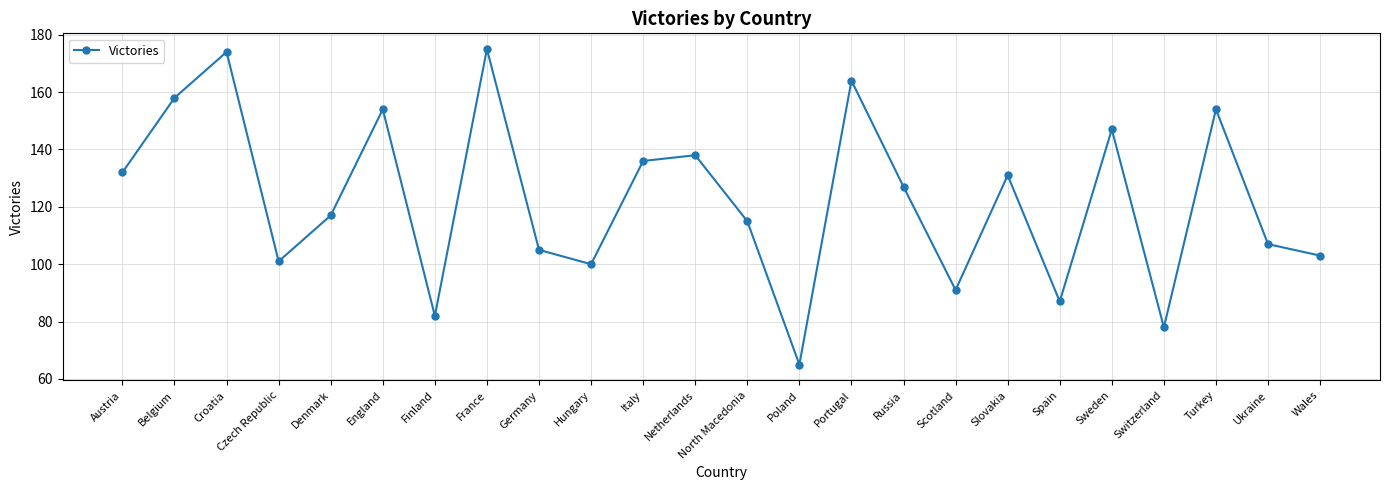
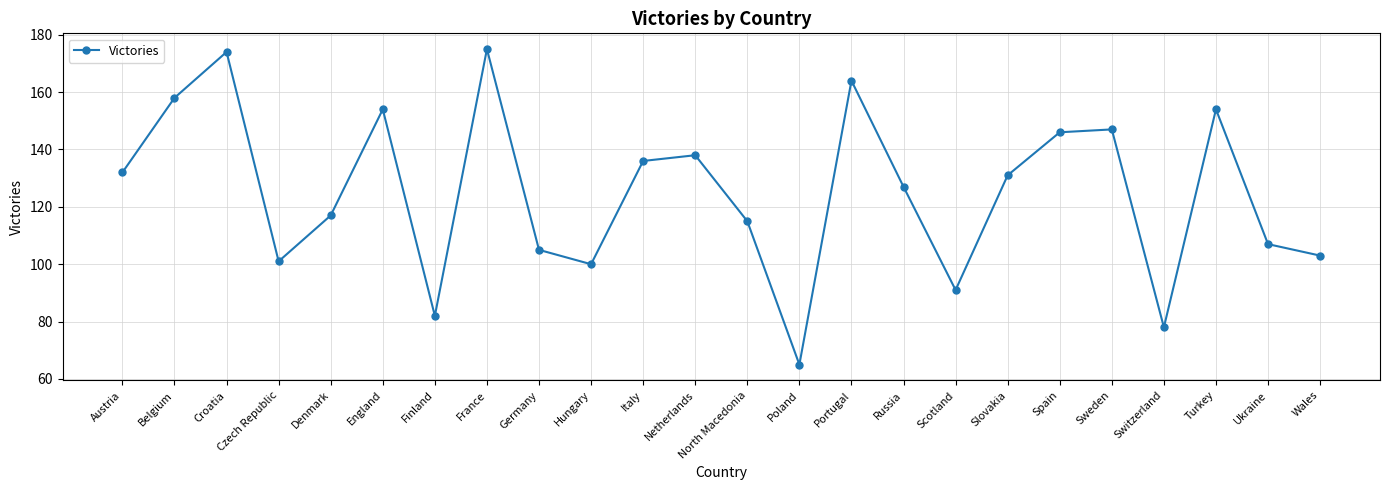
Spain: 87 -> 146
